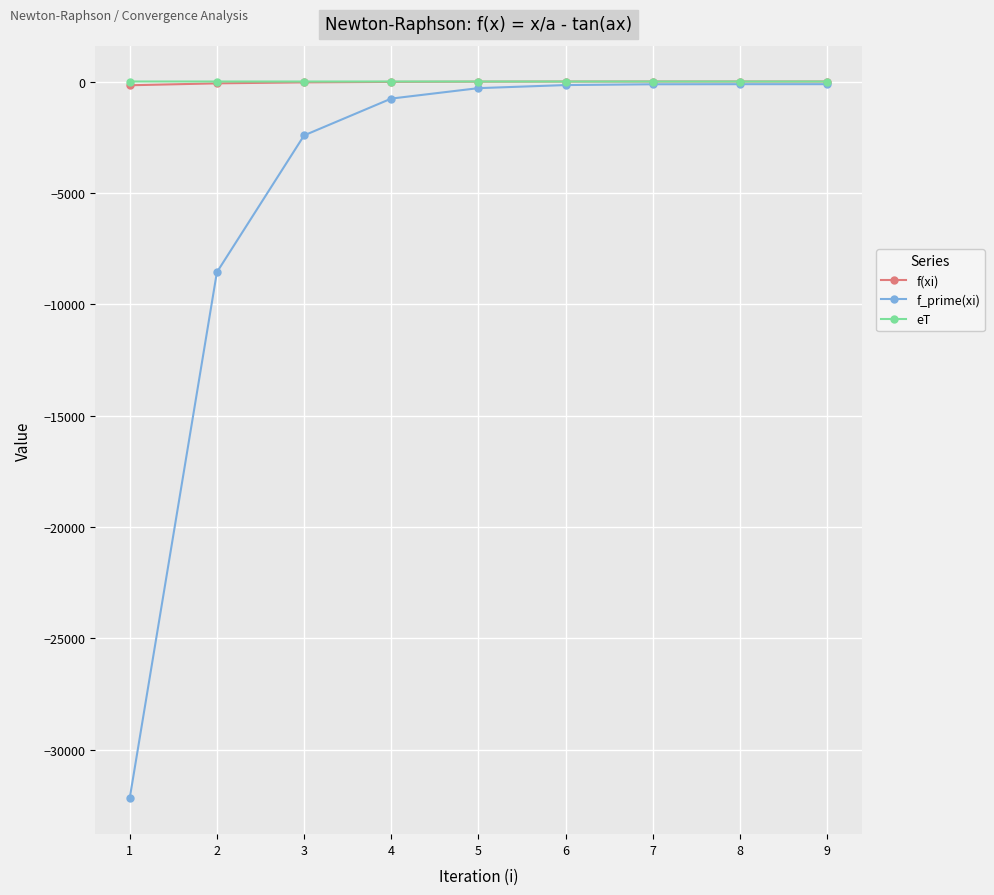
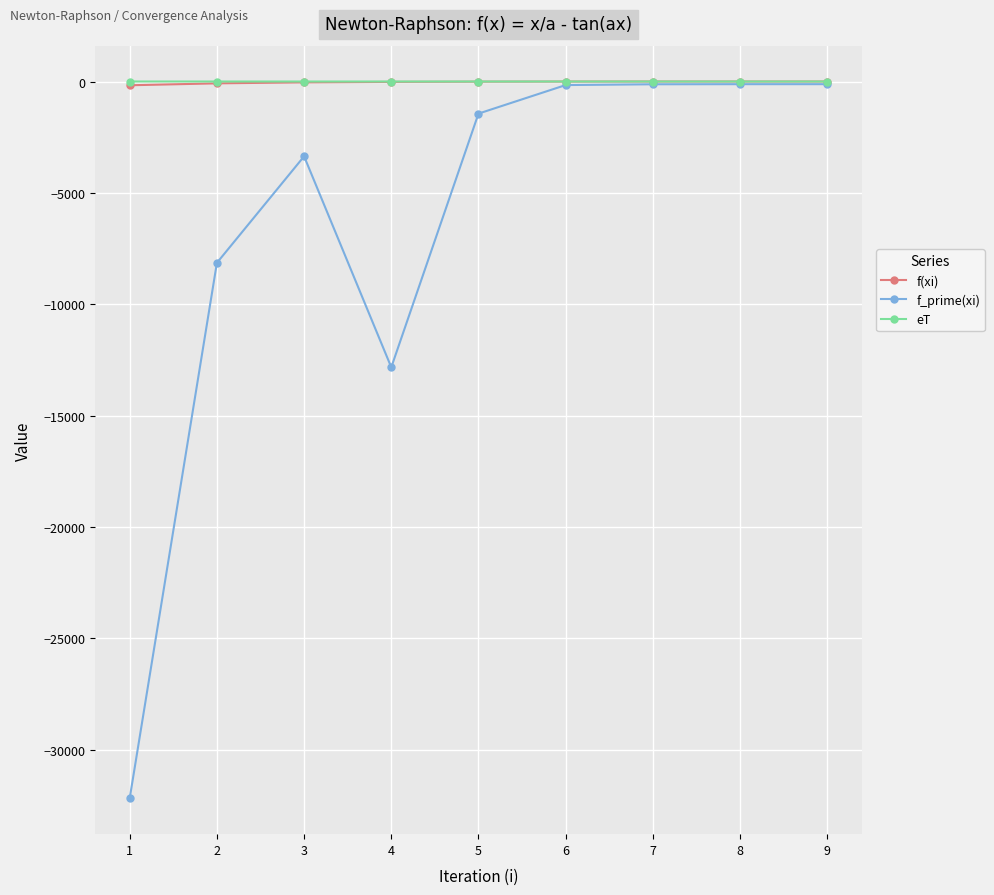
f_prime(xi), 2: -8600 -> -8100
f_prime(xi), 3: -2400 -> -3400
f_prime(xi), 4: -800 -> -12800
f_prime(xi), 5: -300 -> -1400
